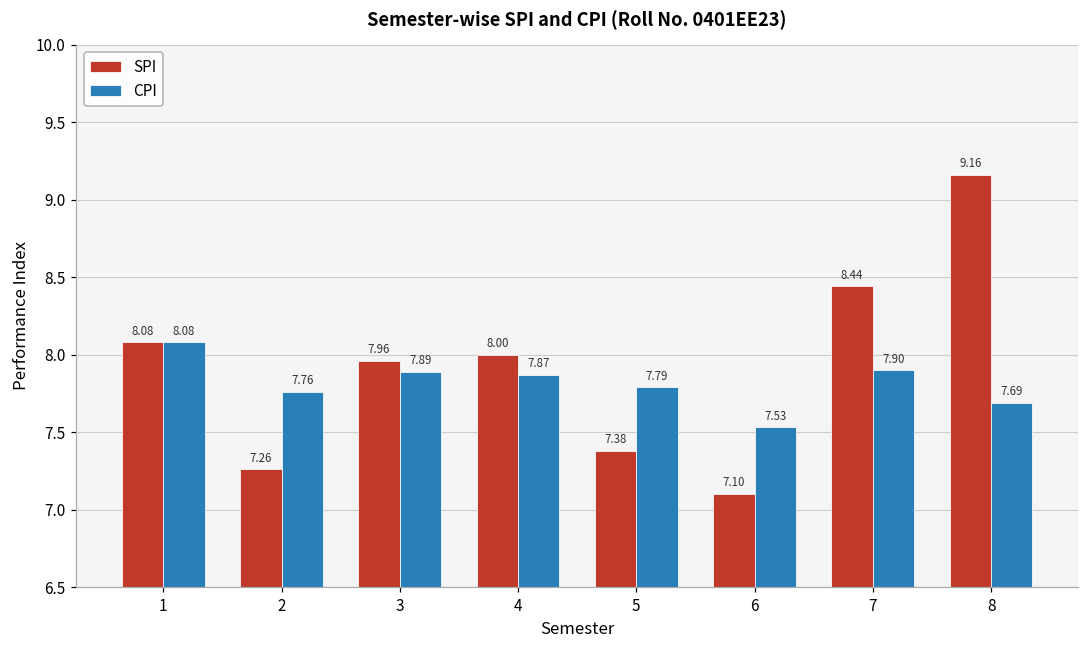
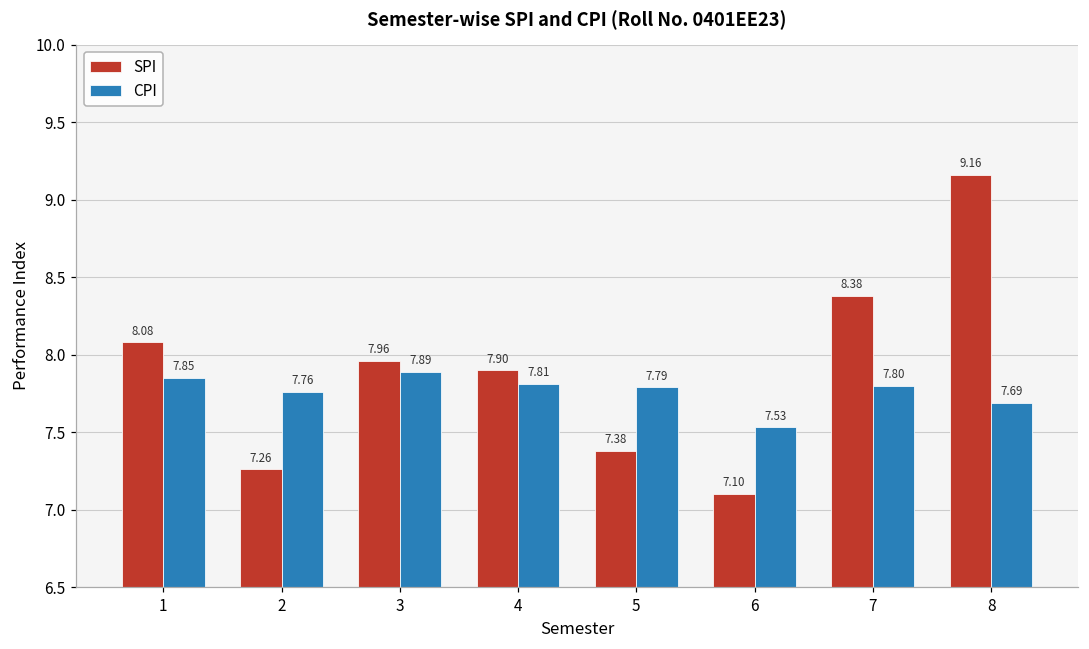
CPI, 1: 8.08 -> 7.85
SPI, 4: 8.00 -> 7.90
CPI, 4: 7.87 -> 7.81
SPI, 7: 8.44 -> 8.38
CPI, 7: 7.90 -> 7.80
